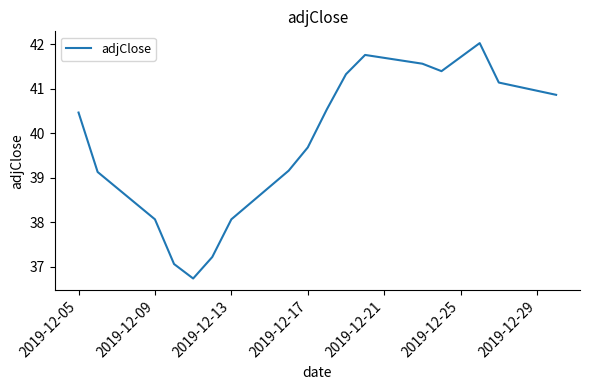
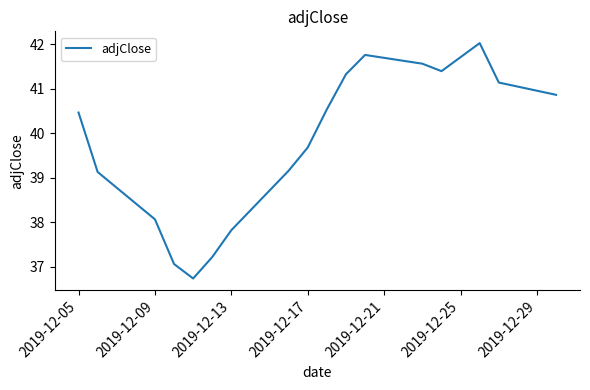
2019-12-13: 38.1 -> 37.8
